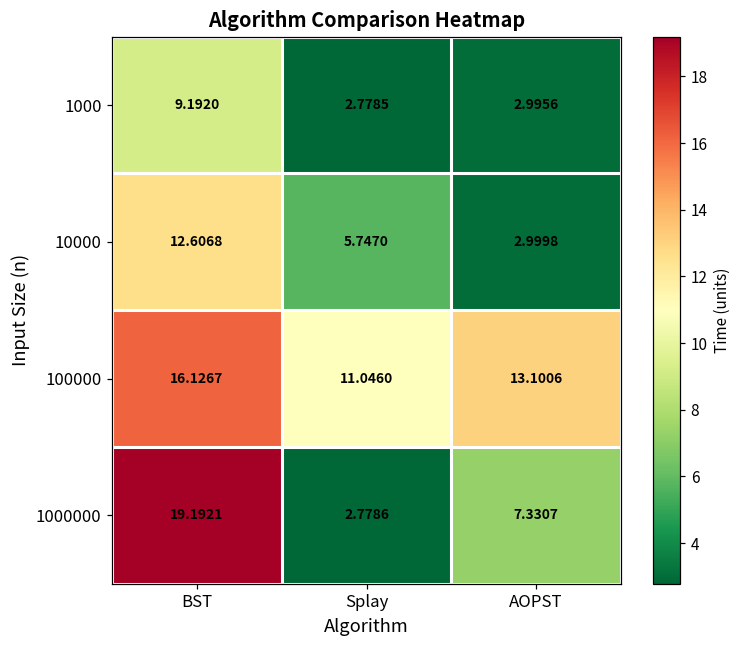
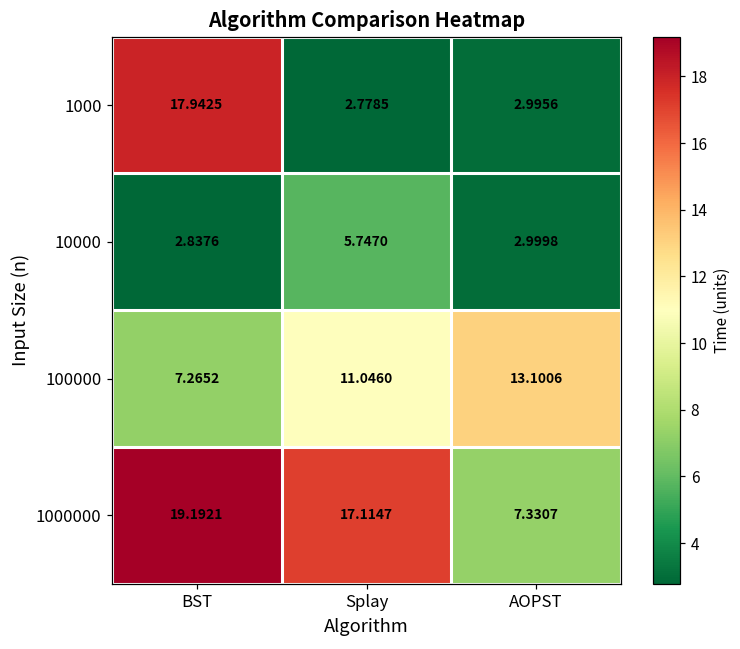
1000, BST: 9.1920 -> 17.9425
10000, BST: 12.6068 -> 2.8376
100000, BST: 16.1267 -> 7.2652
1000000, Splay: 2.7786 -> 17.1147
